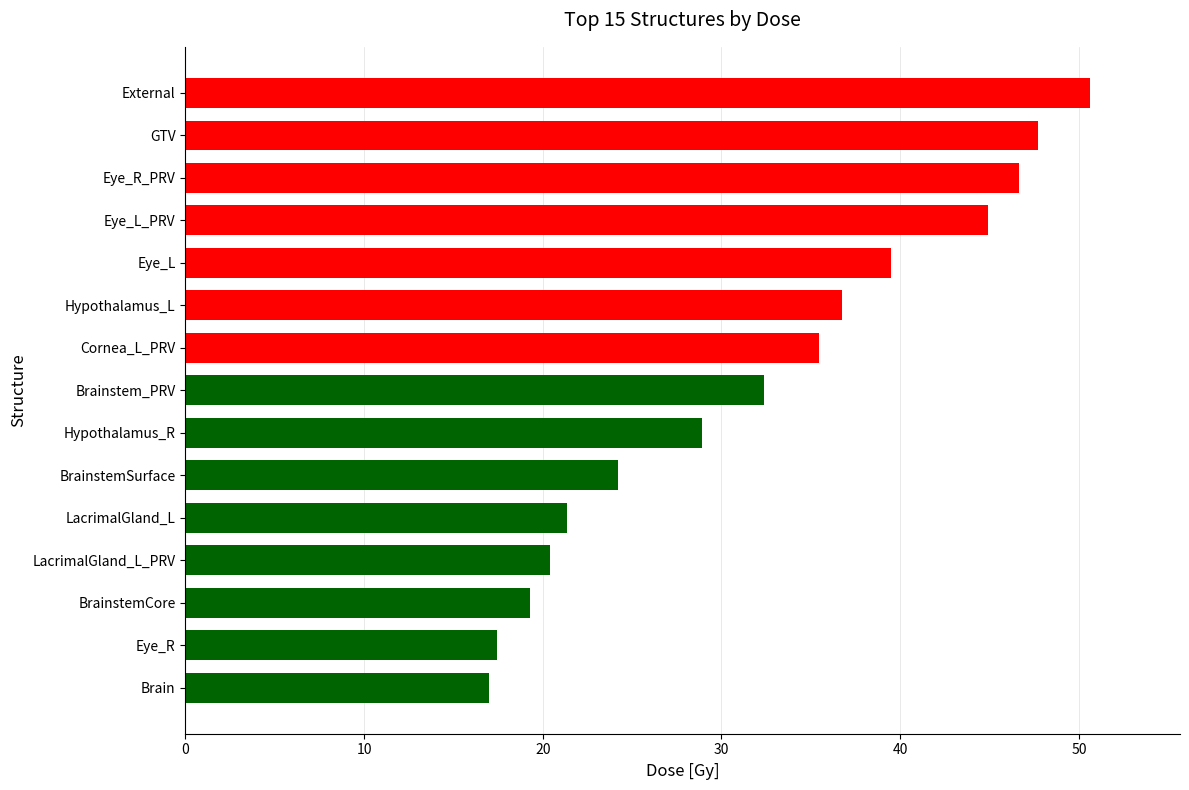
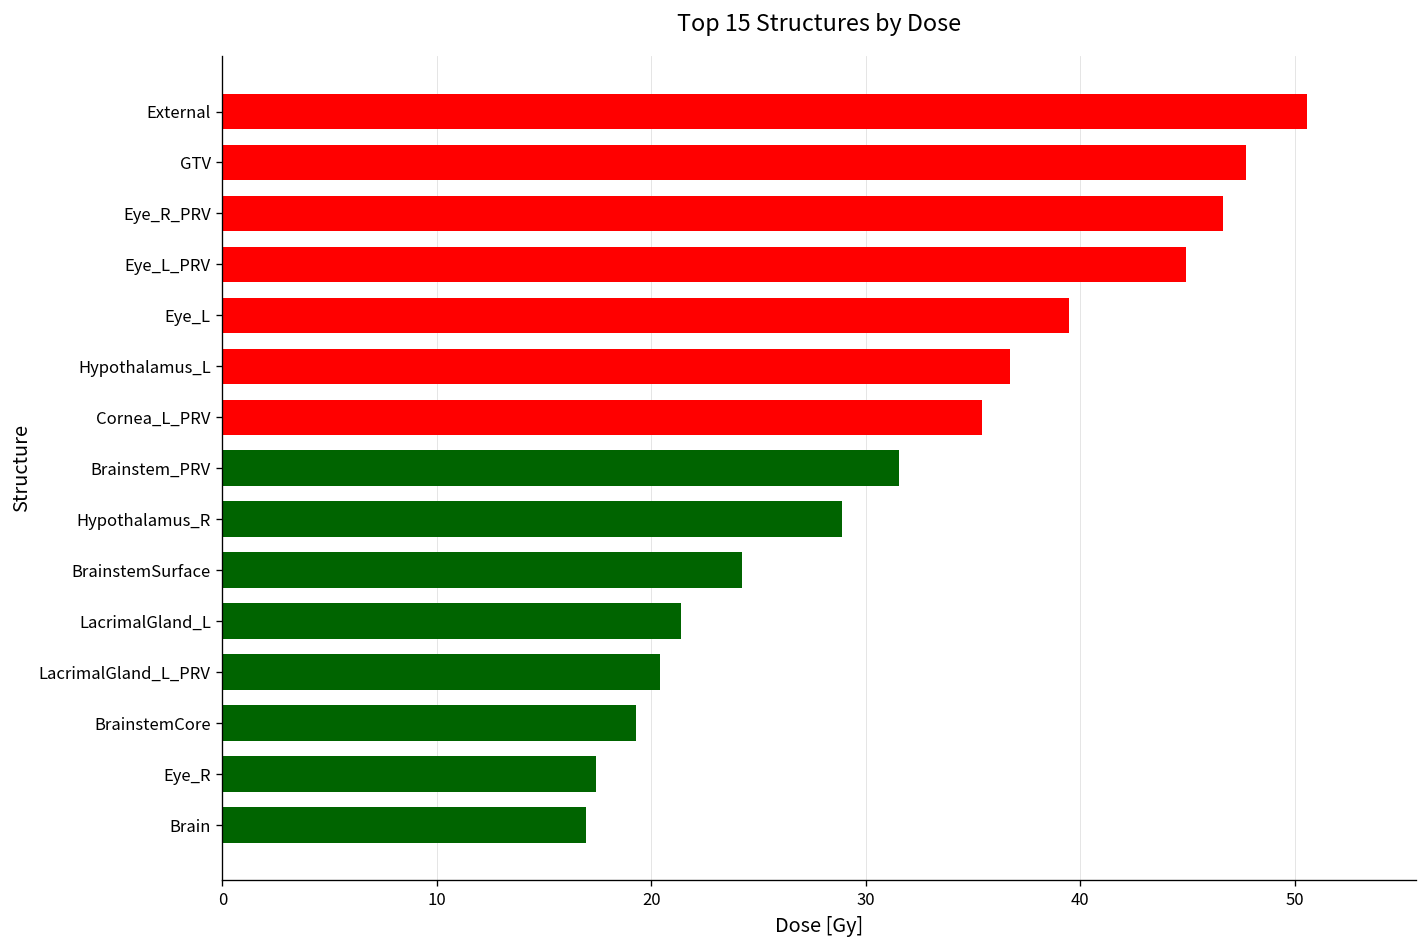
Brainstem_PRV: 32.4 -> 31.5
